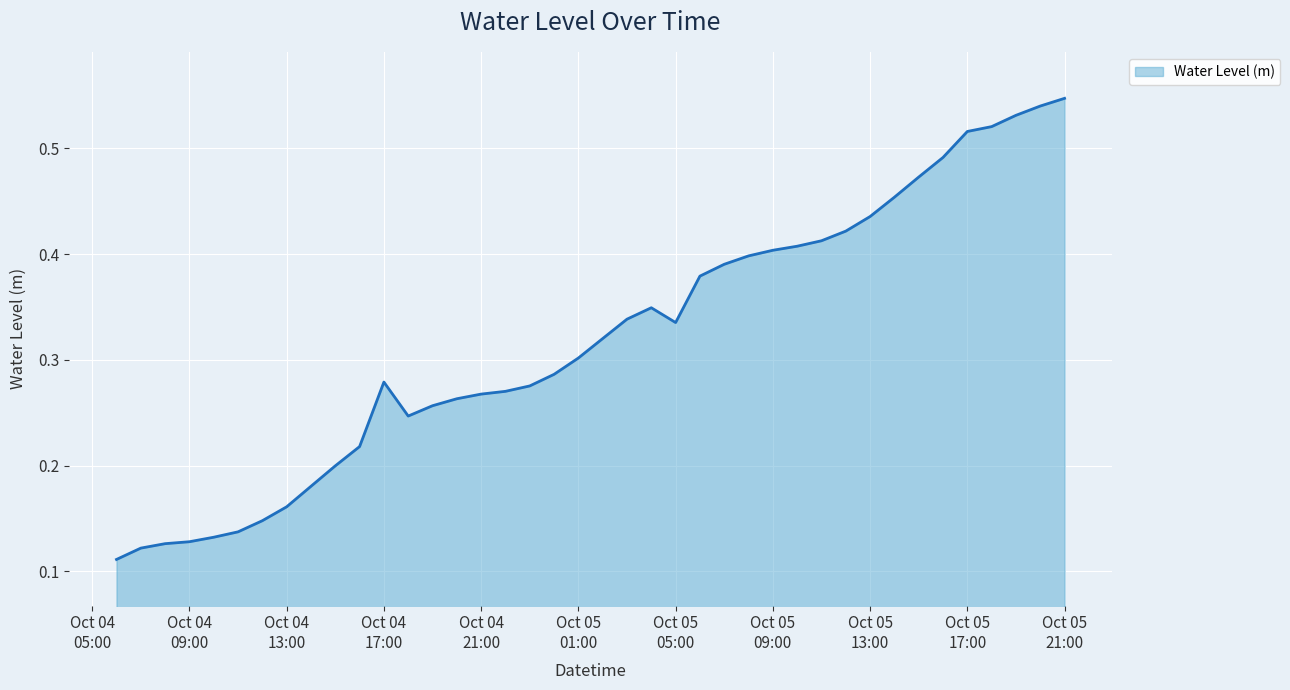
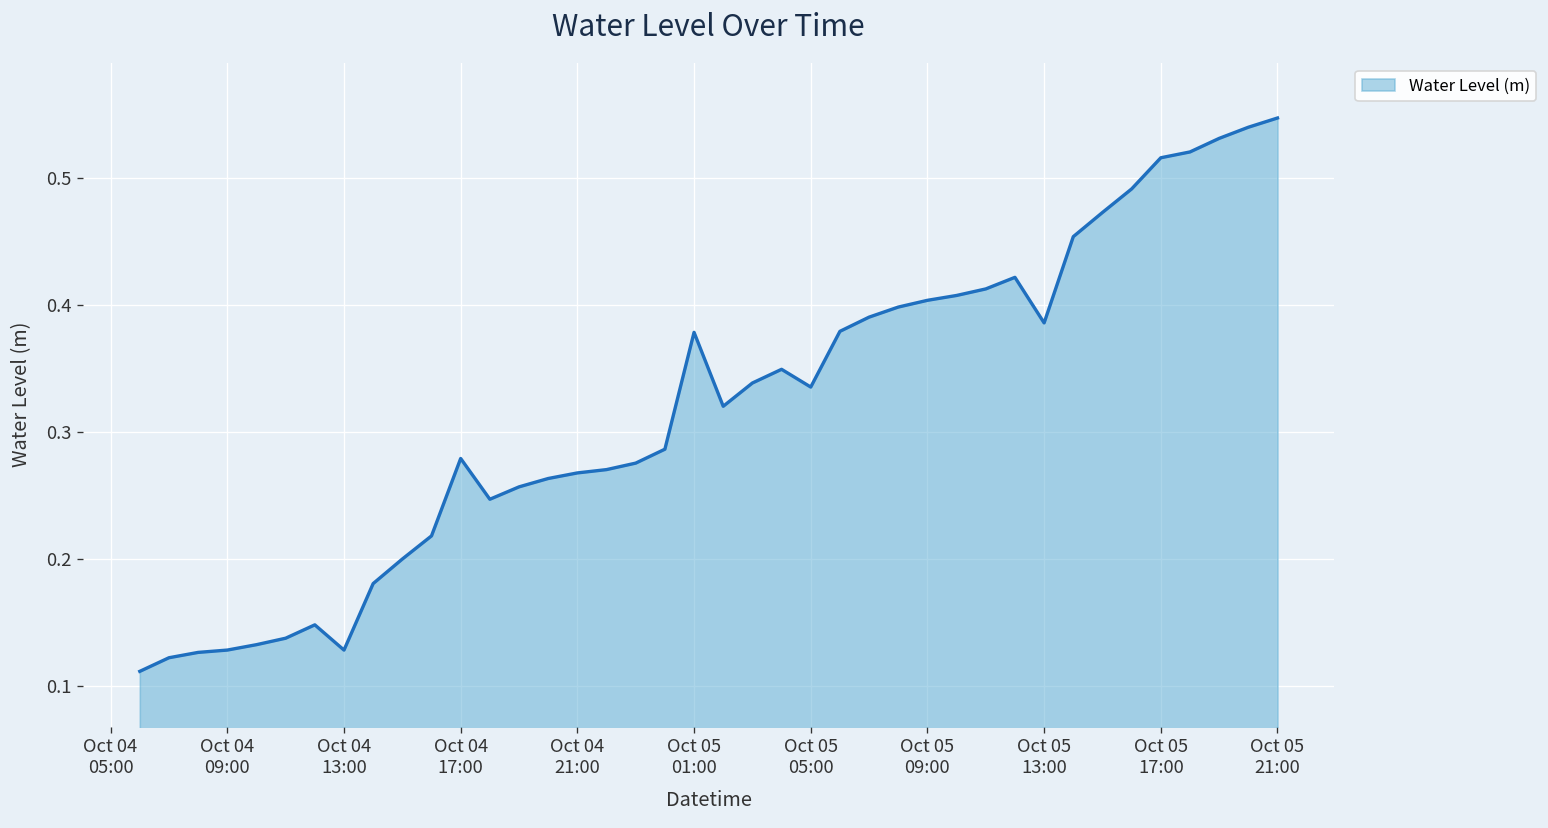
Oct 04 13:00: 0.161 -> 0.128
Oct 05 01:00: 0.302 -> 0.378
Oct 05 13:00: 0.436 -> 0.386
